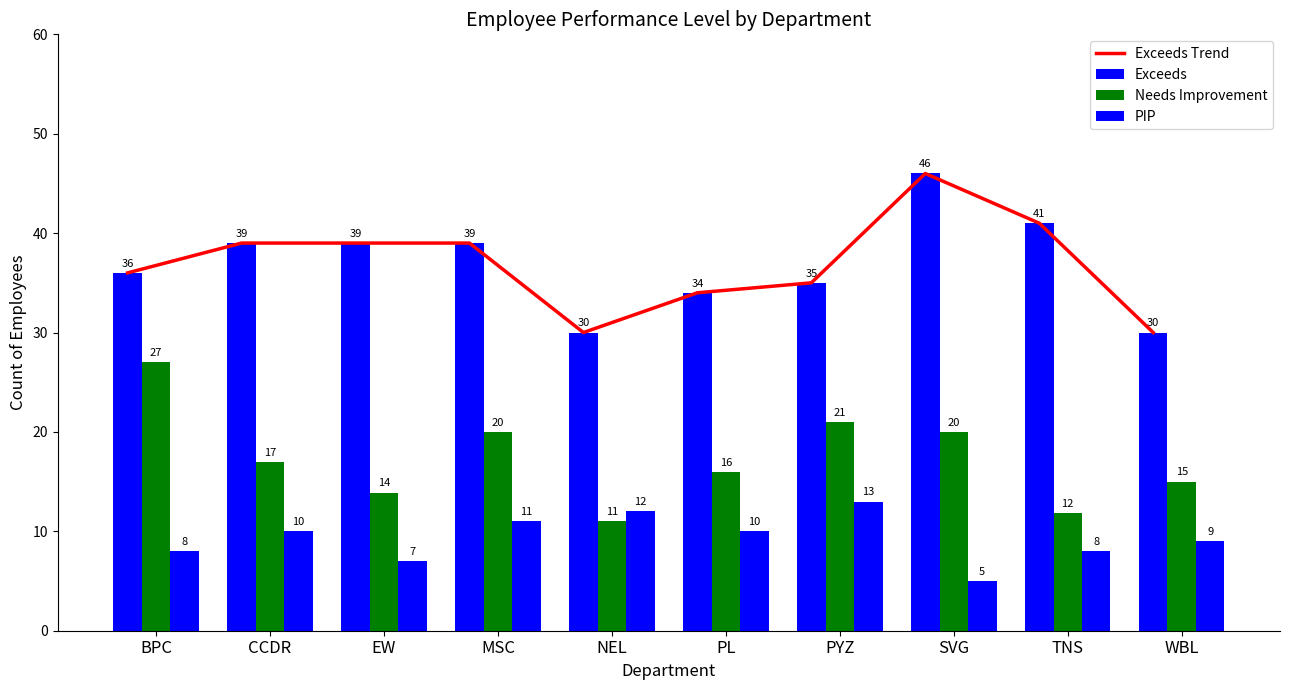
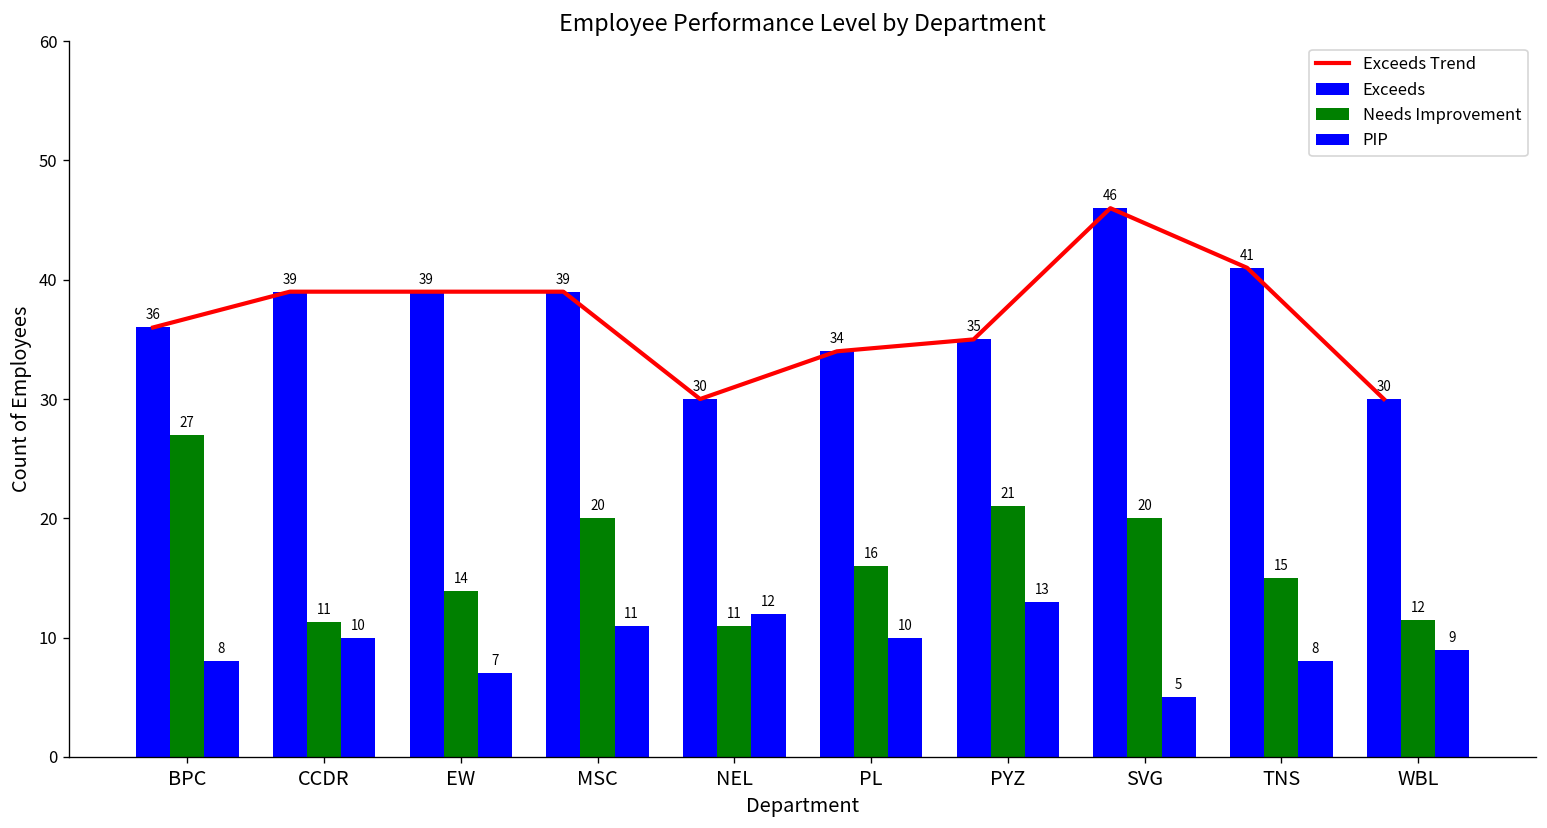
Needs Improvement, CCDR: 17 -> 11
Needs Improvement, TNS: 12 -> 15
Needs Improvement, WBL: 15 -> 12
